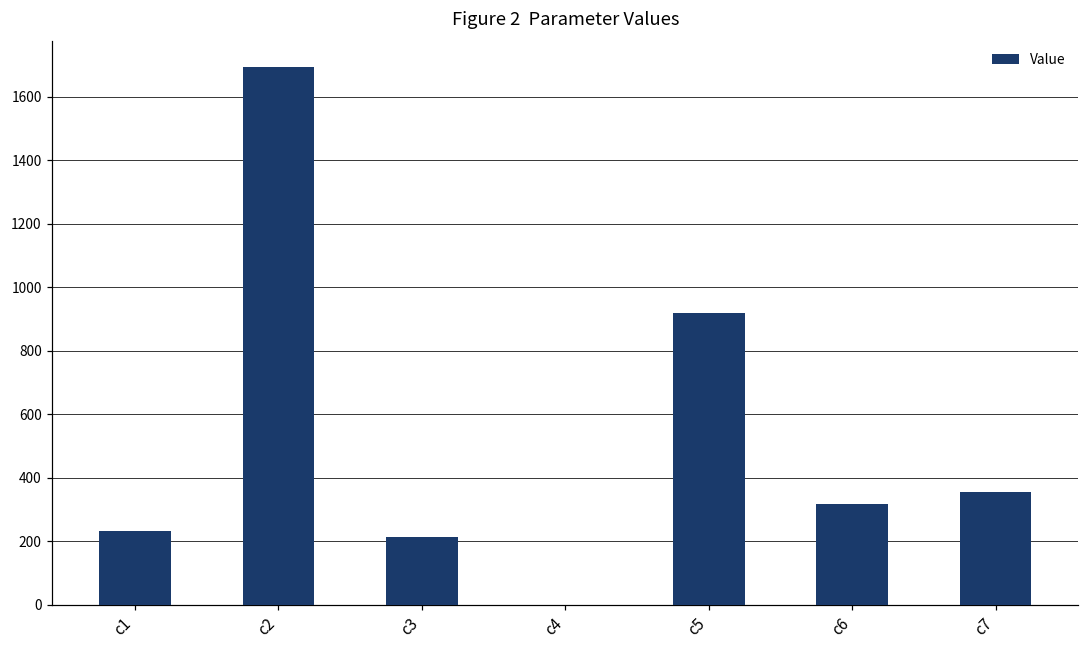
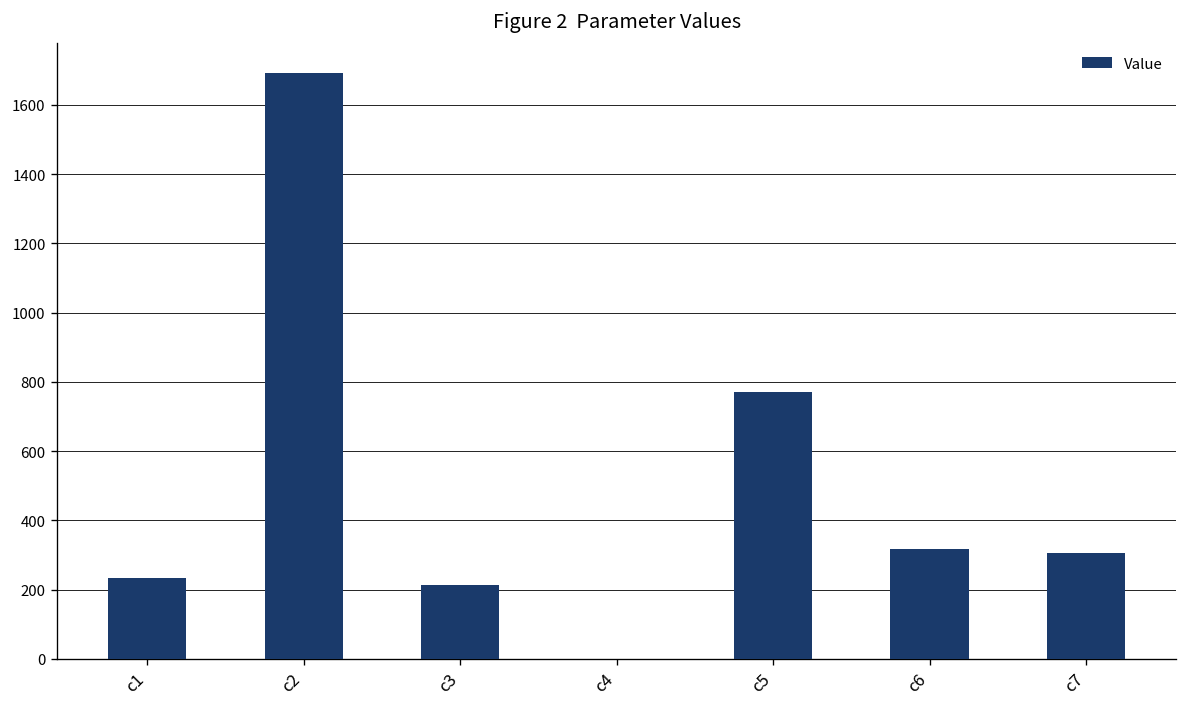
c5: 920 -> 770
c7: 350 -> 300
